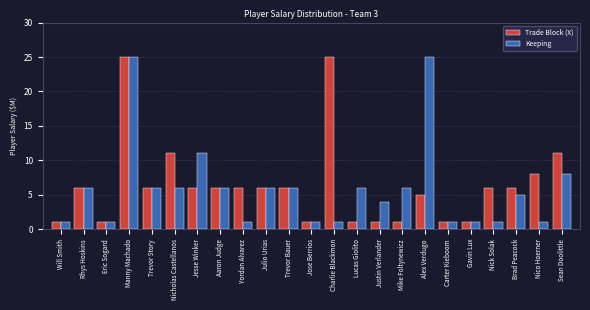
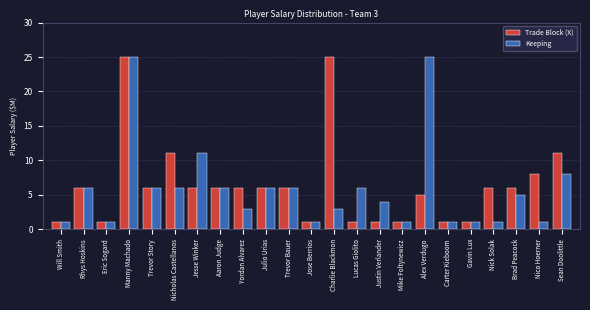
Keeping, Yordan Alvarez: 1 -> 3
Keeping, Charlie Blackmon: 1 -> 3
Keeping, Mike Foltynewicz: 6 -> 1
